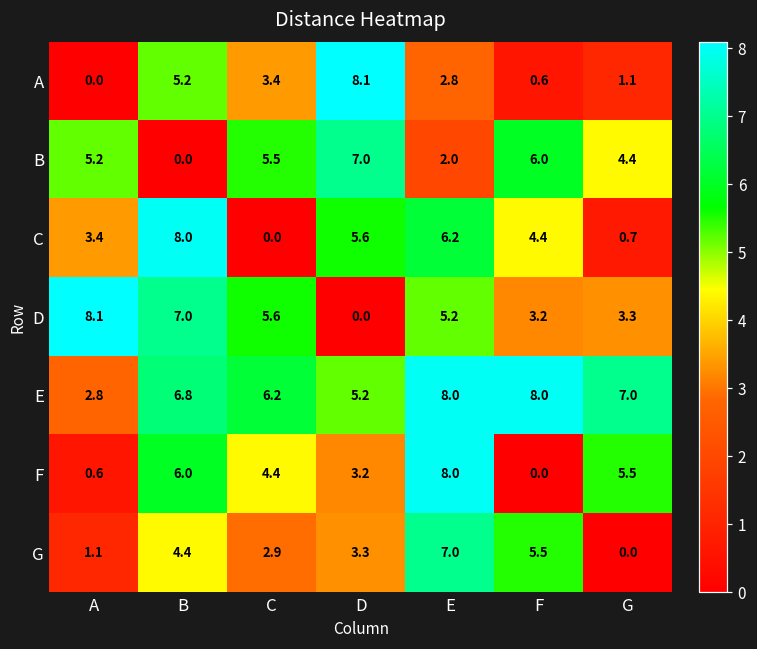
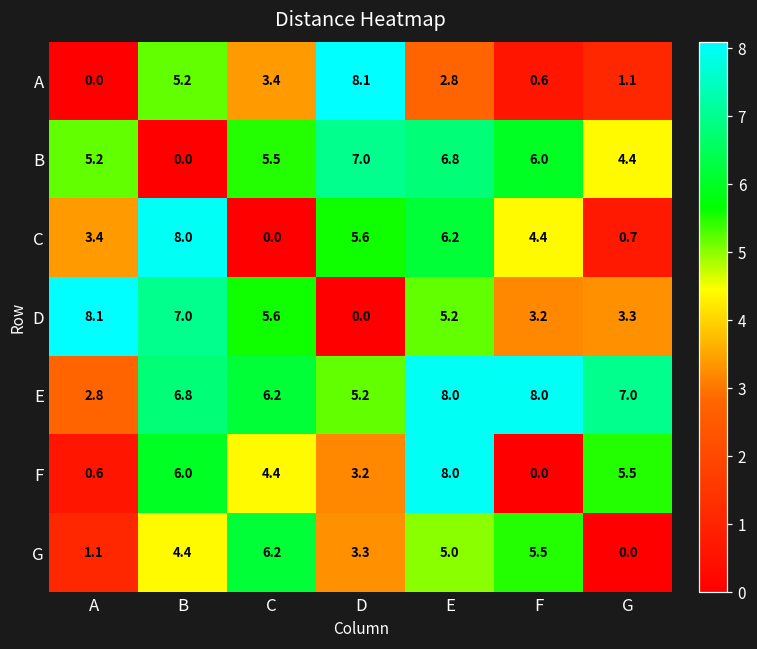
B, E: 2.0 -> 6.8
G, C: 2.9 -> 6.2
G, E: 7.0 -> 5.0
